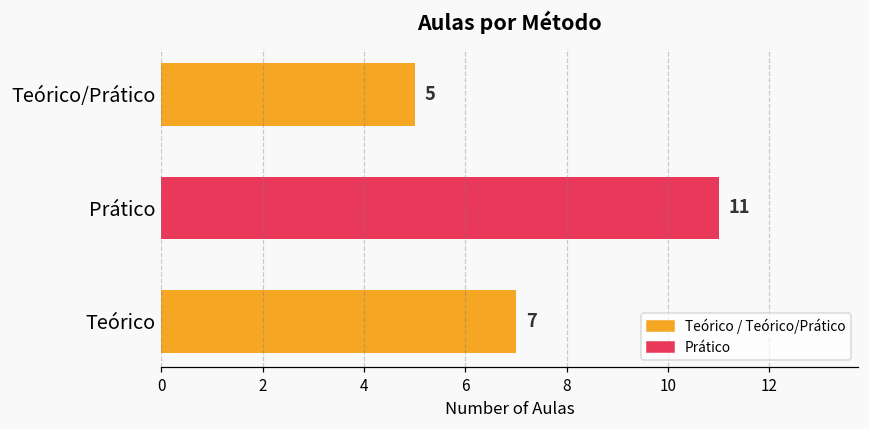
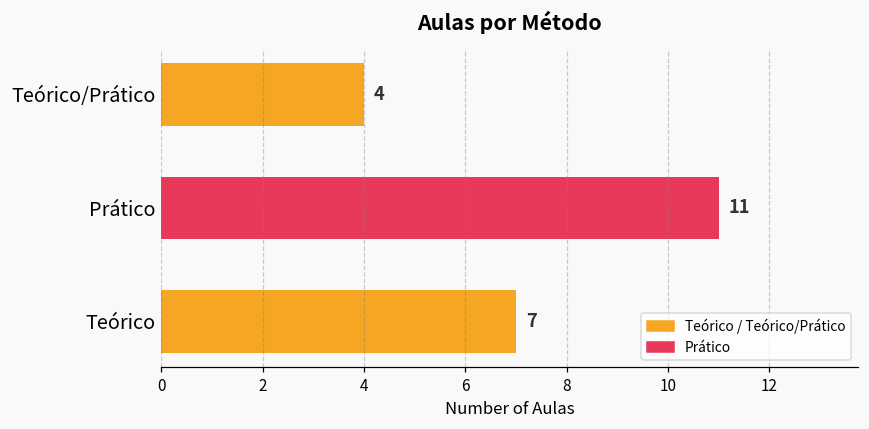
Teórico/Prático: 5 -> 4
